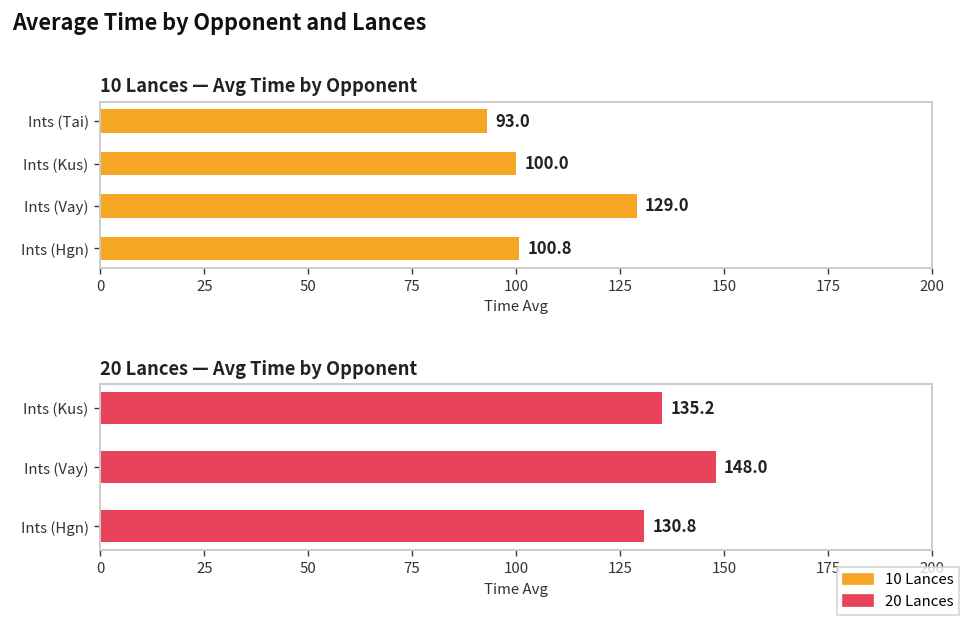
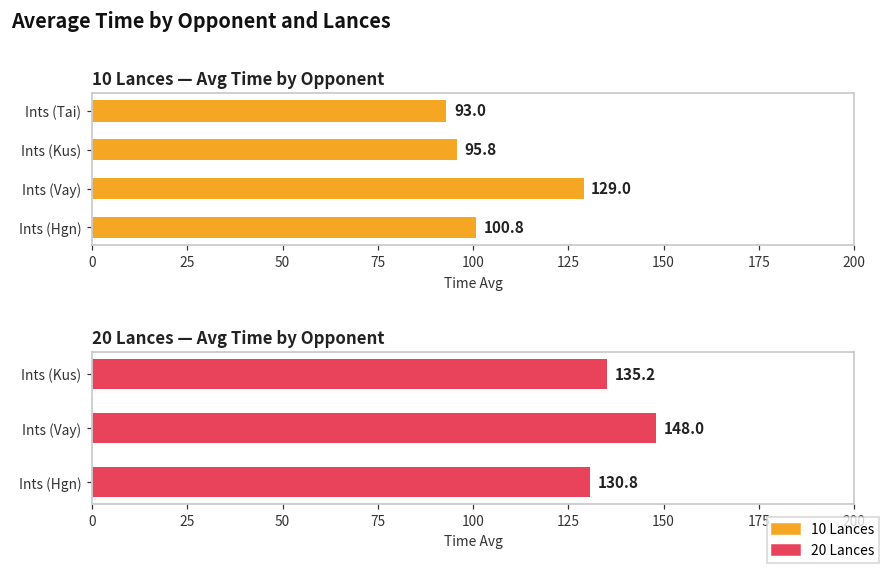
10 Lances — Avg Time by Opponent, Ints (Kus): 100.0 -> 95.8
